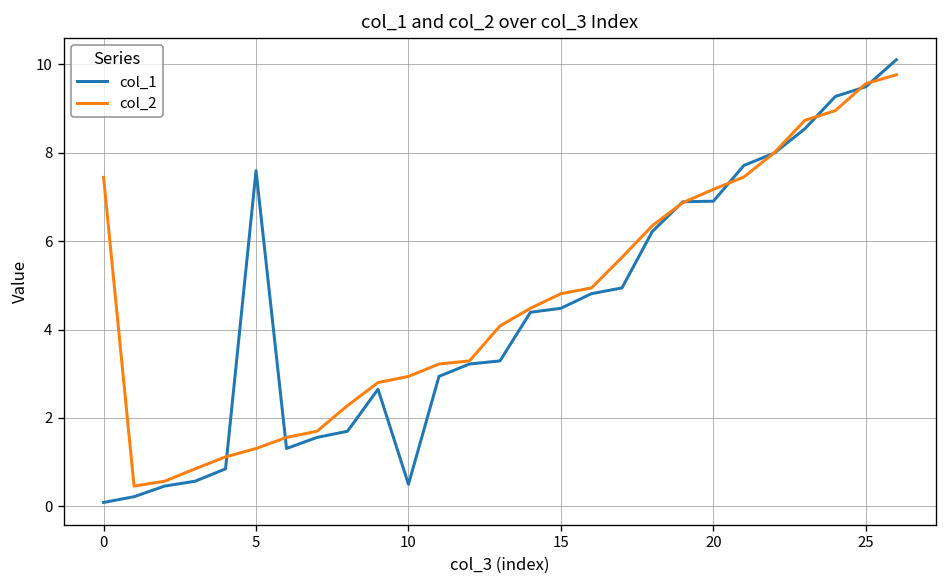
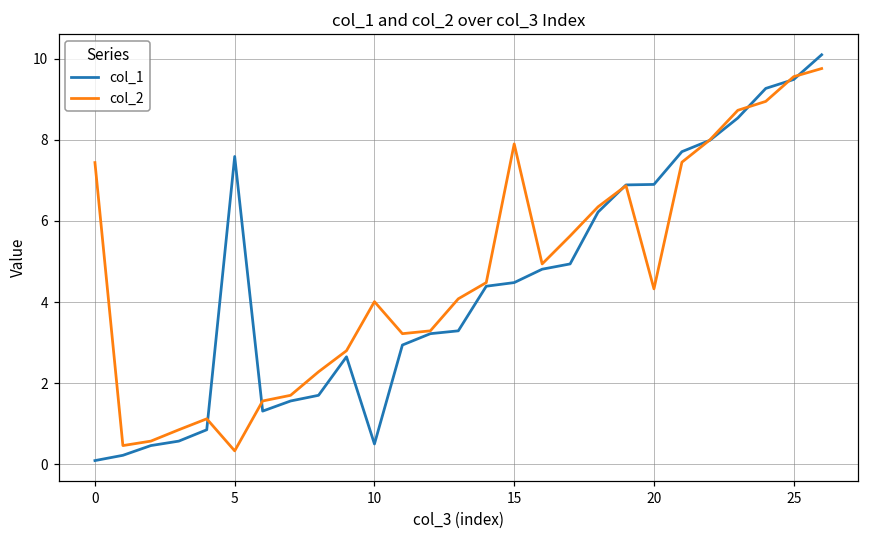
col_2, 5: 1.3 -> 0.3
col_2, 10: 2.9 -> 4.0
col_2, 15: 4.8 -> 7.9
col_2, 20: 7.2 -> 4.3
